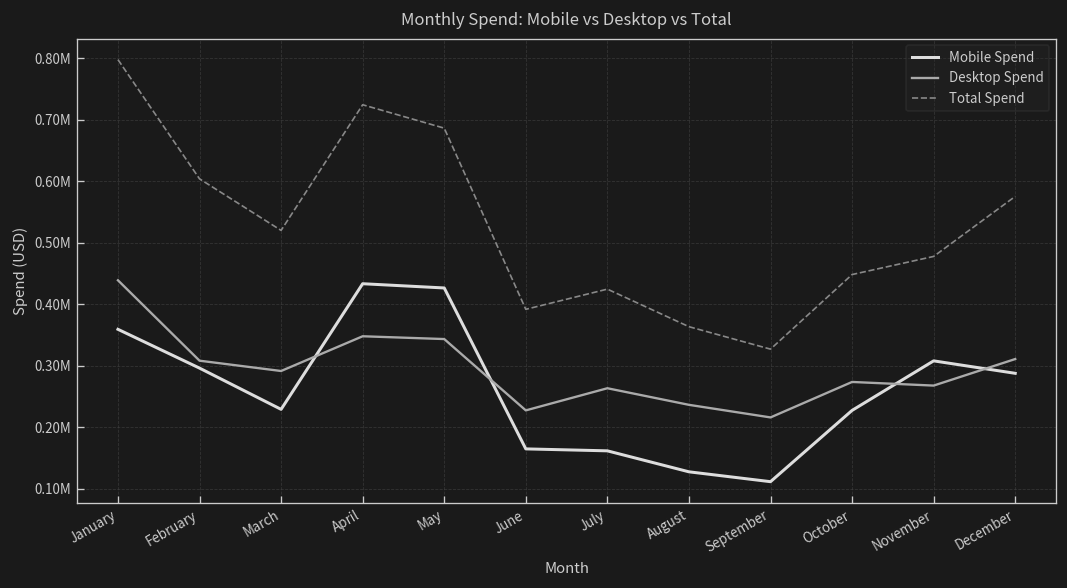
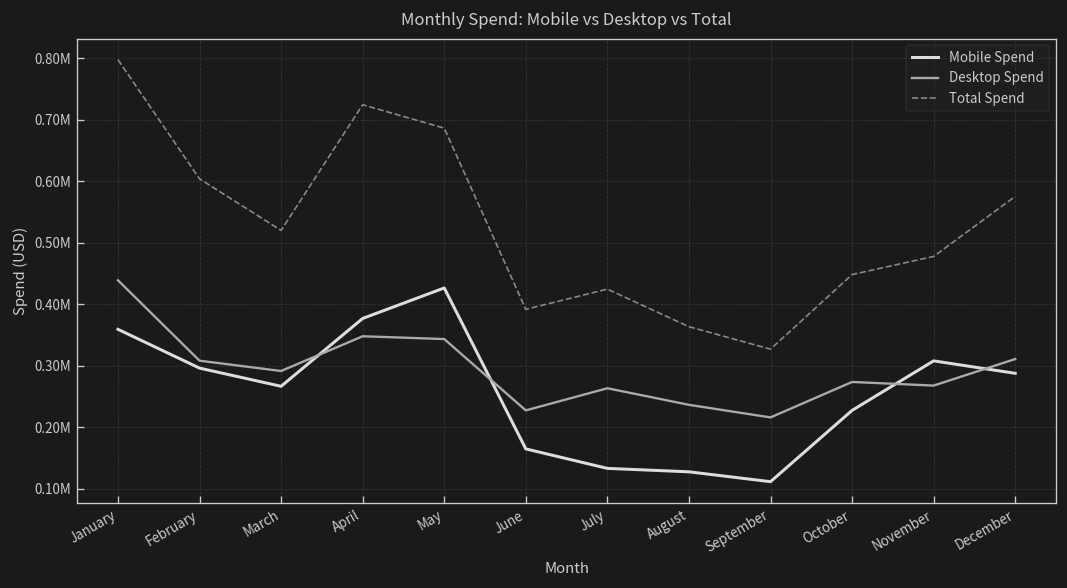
Mobile Spend, March: 230000 -> 270000
Mobile Spend, April: 430000 -> 380000
Mobile Spend, July: 160000 -> 130000
